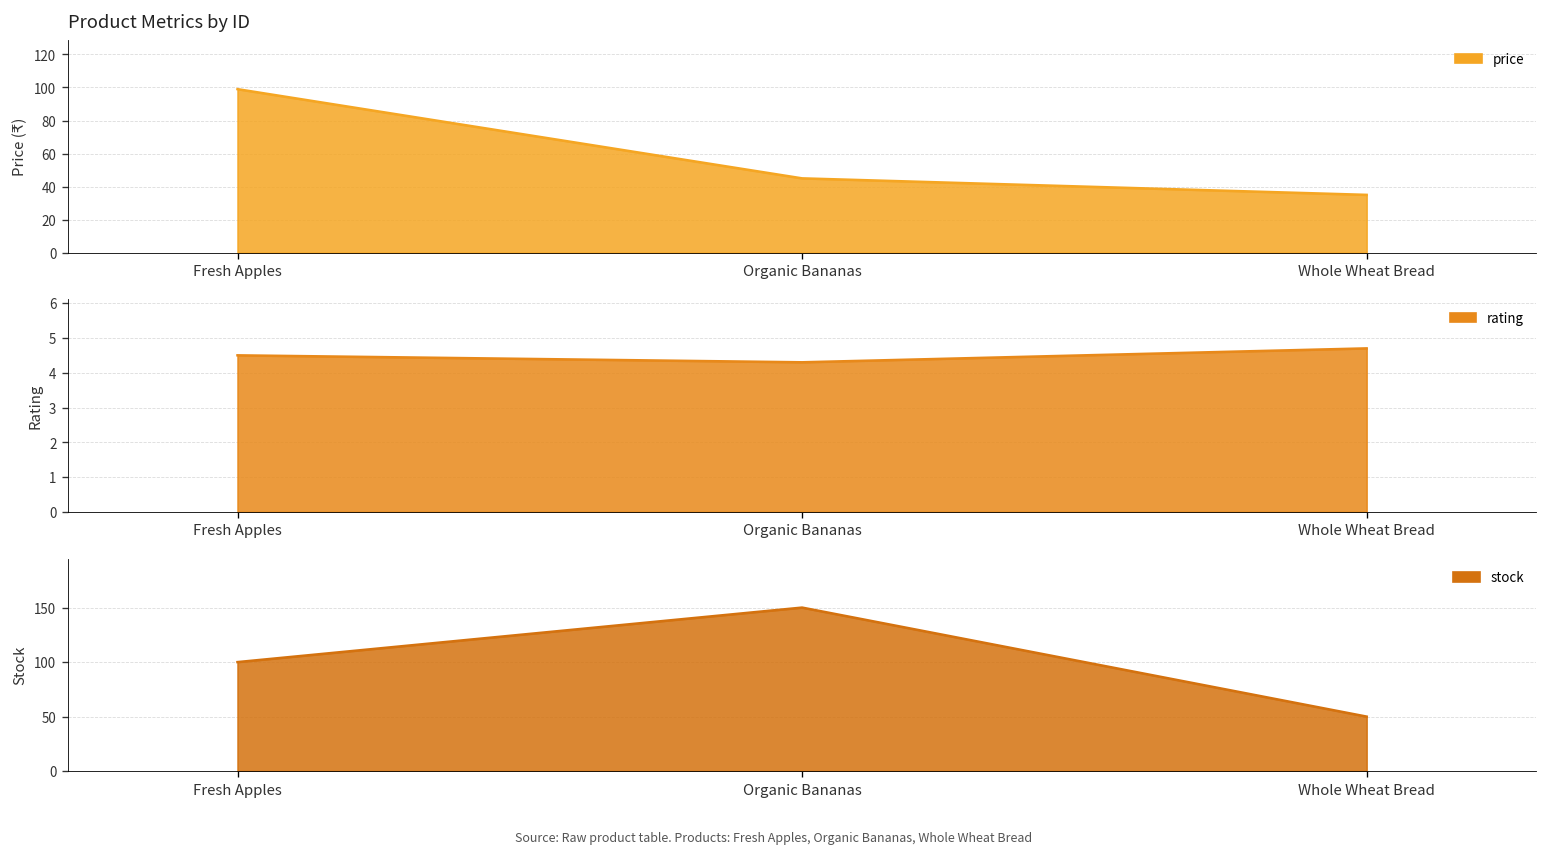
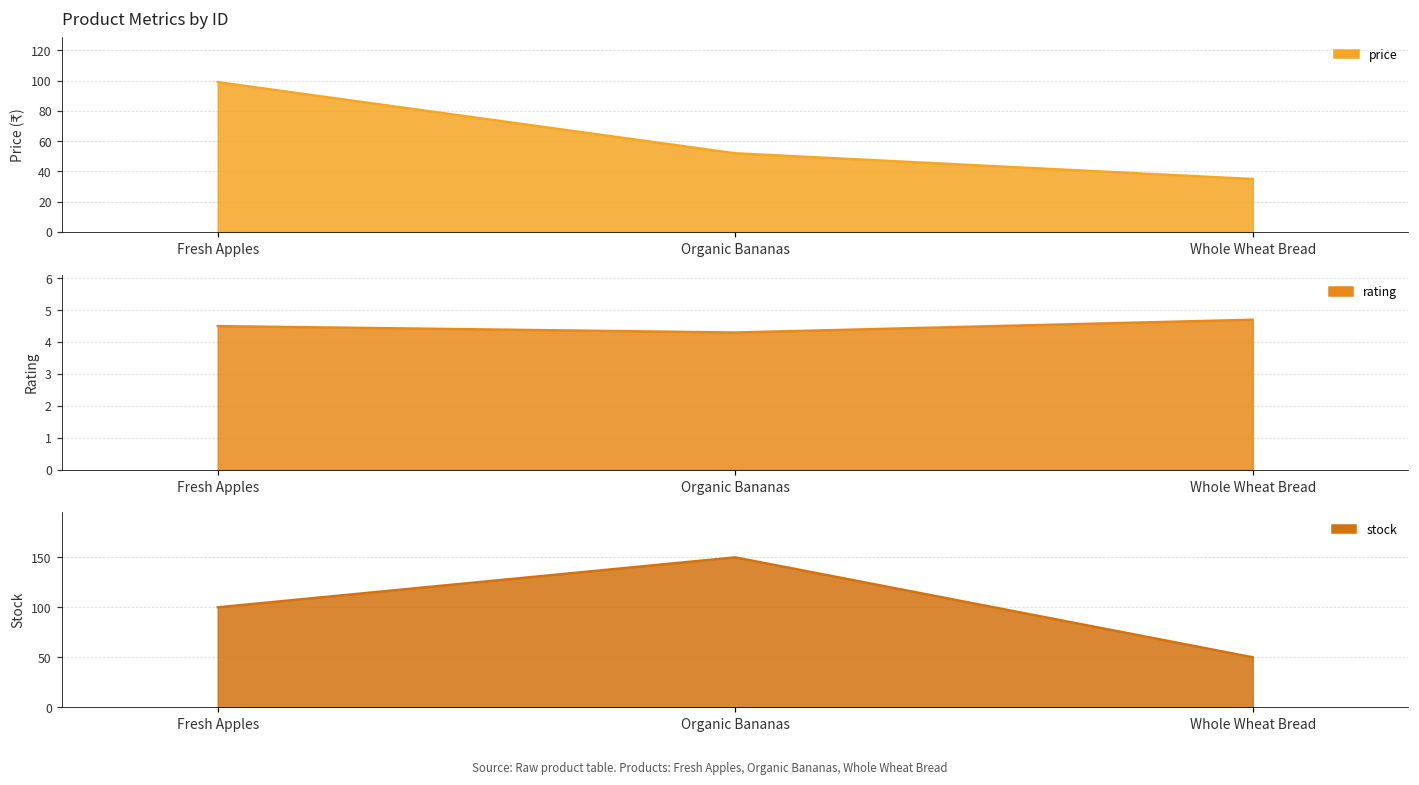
Product Metrics by ID, Organic Bananas: 45 -> 52
